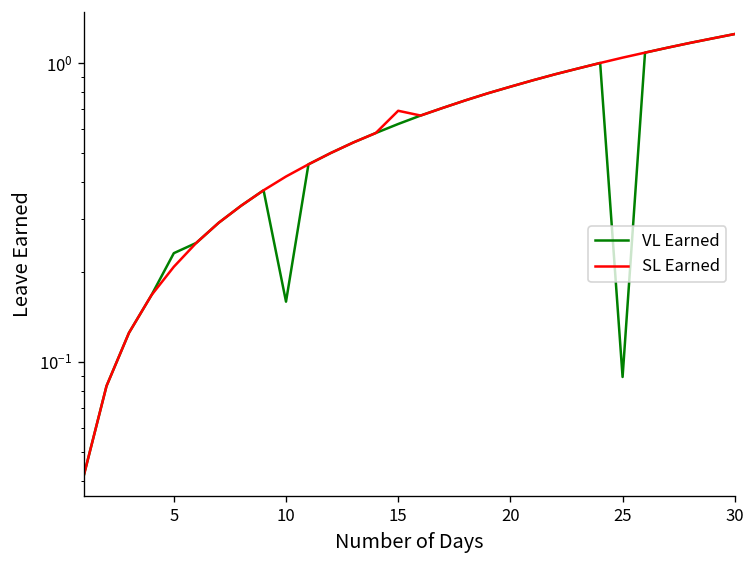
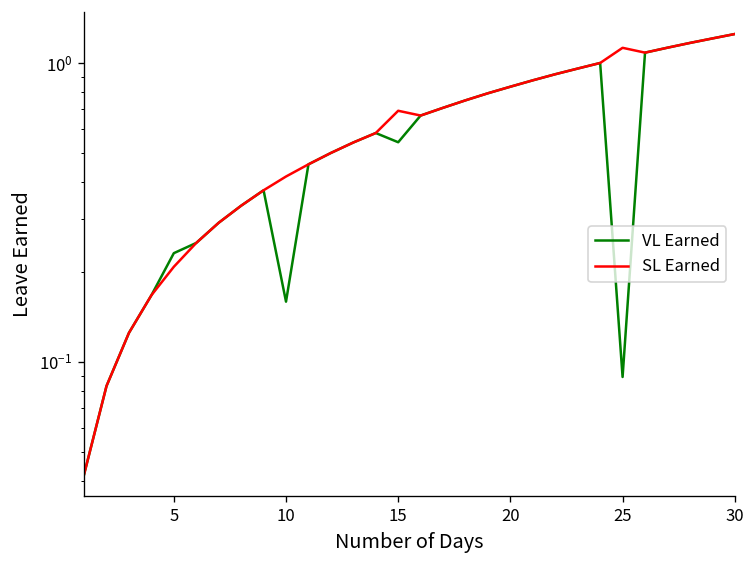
VL Earned, 15: 0.63 -> 0.54
SL Earned, 25: 1.04 -> 1.1
